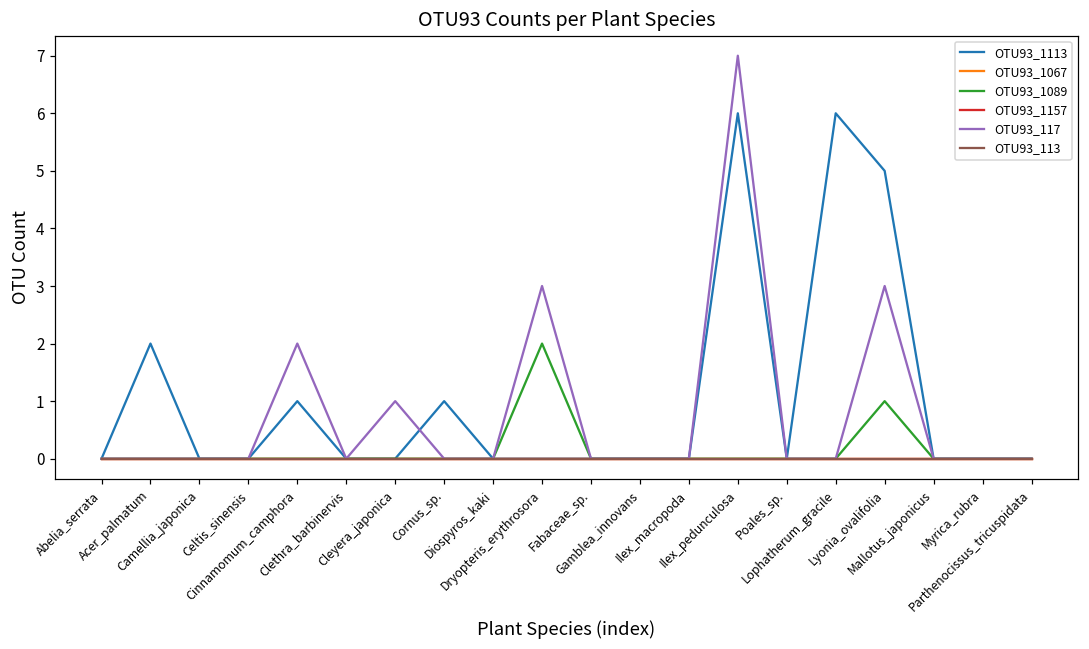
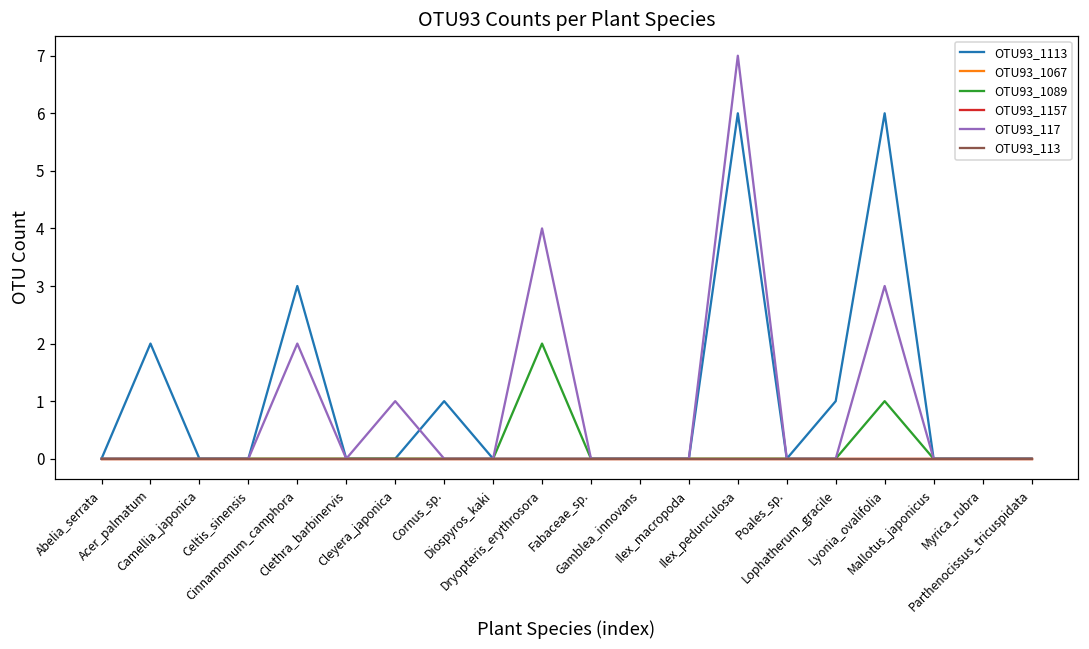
OTU93_1113, Cinnamomum_camphora: 1 -> 3
OTU93_117, Dryopteris_erythrosora: 3 -> 4
OTU93_1113, Lophatherum_gracile: 6 -> 1
OTU93_1113, Lyonia_ovalifolia: 5 -> 6
